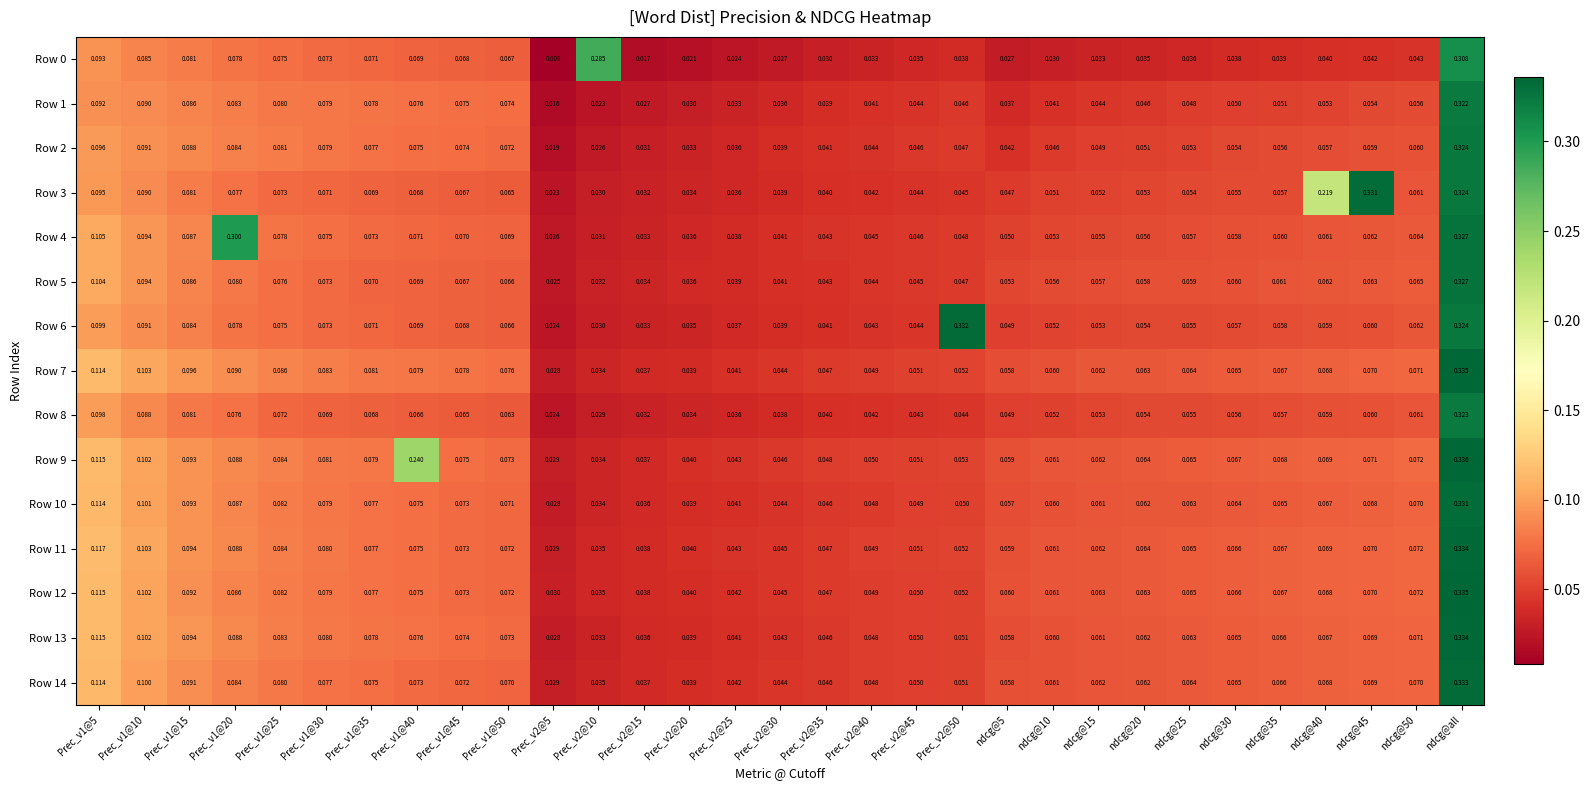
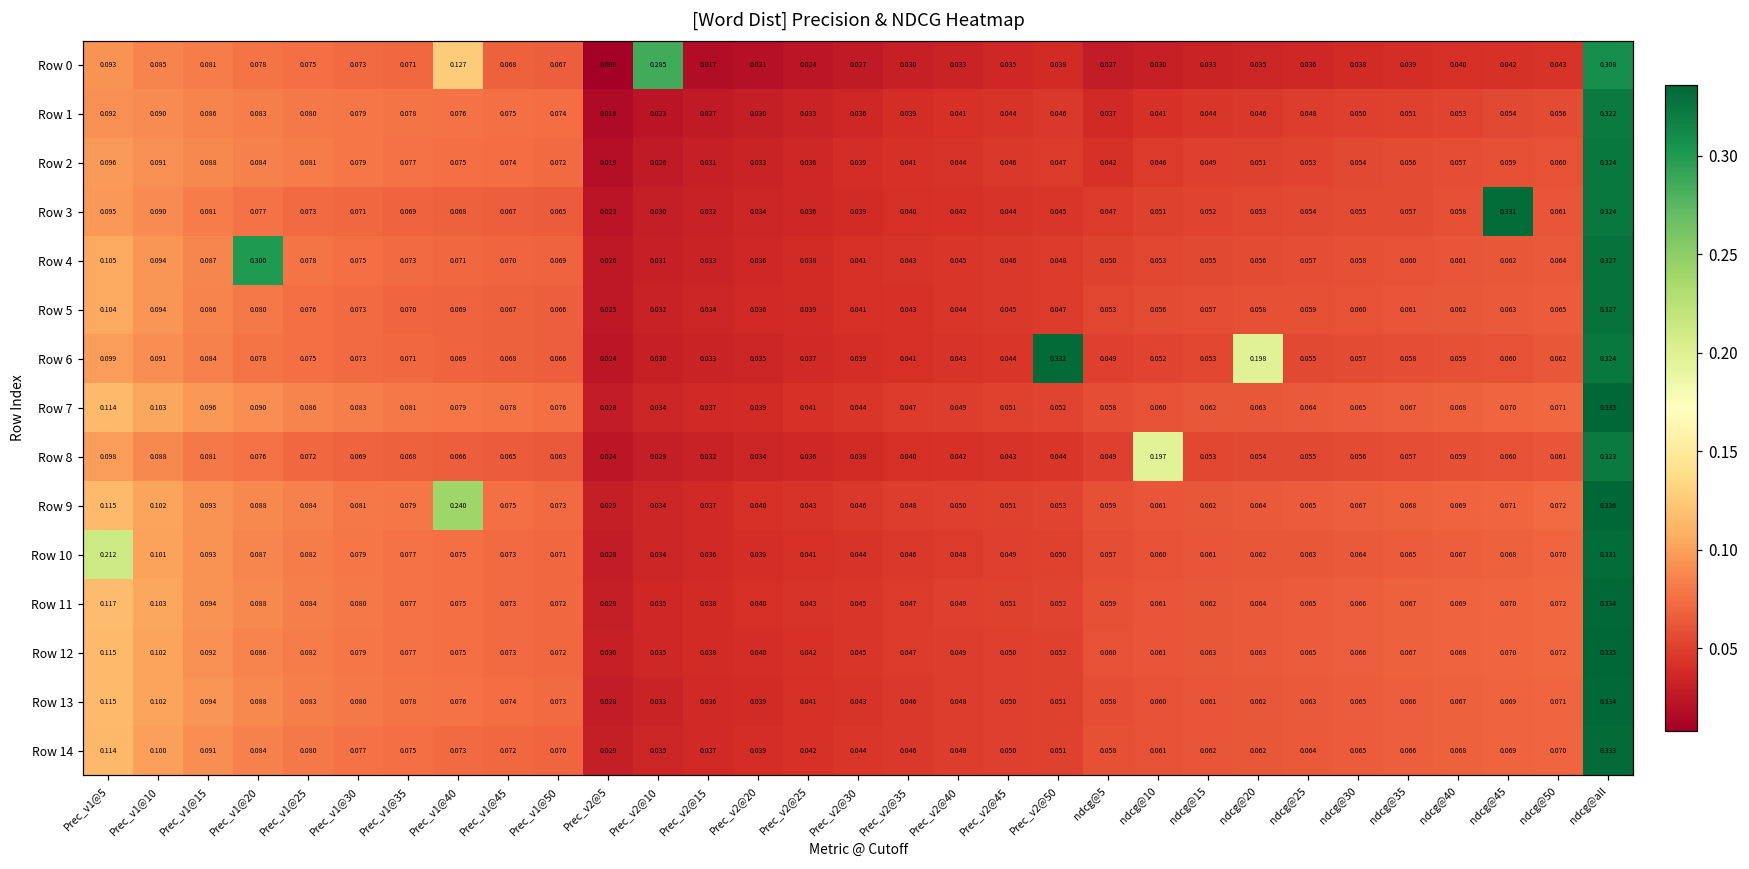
Row 0, Prec_v1@40: 0.069 -> 0.127
Row 3, ndcg@40: 0.219 -> 0.058
Row 6, ndcg@20: 0.054 -> 0.198
Row 8, ndcg@10: 0.052 -> 0.197
Row 10, Prec_v1@5: 0.114 -> 0.212
